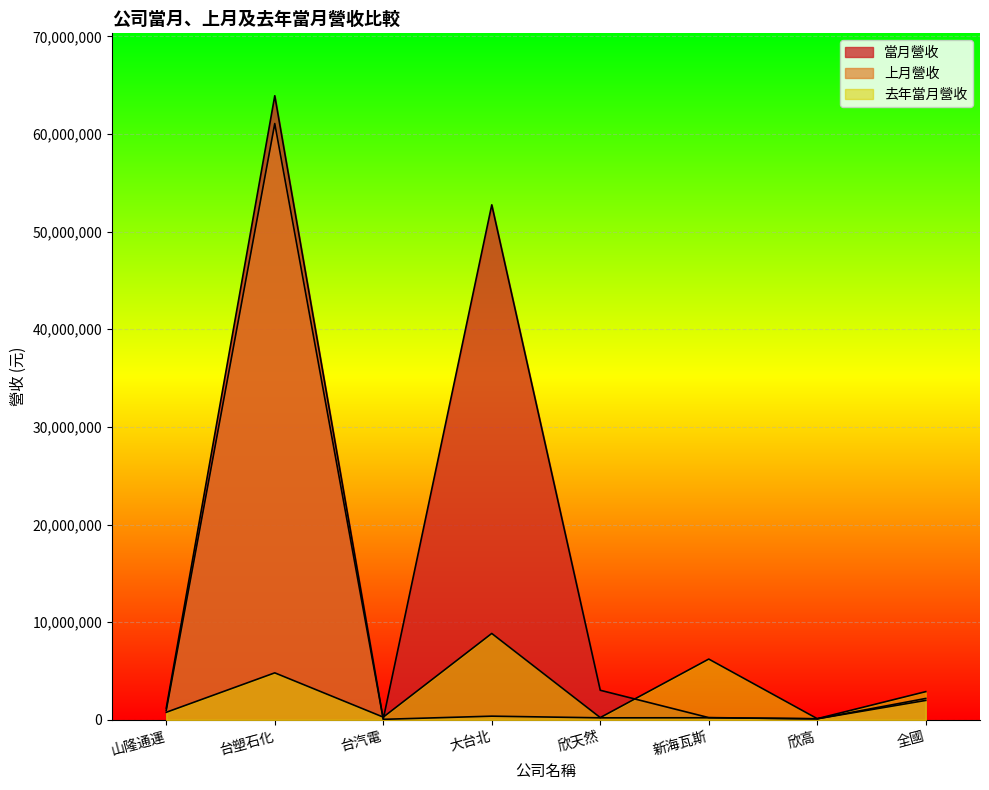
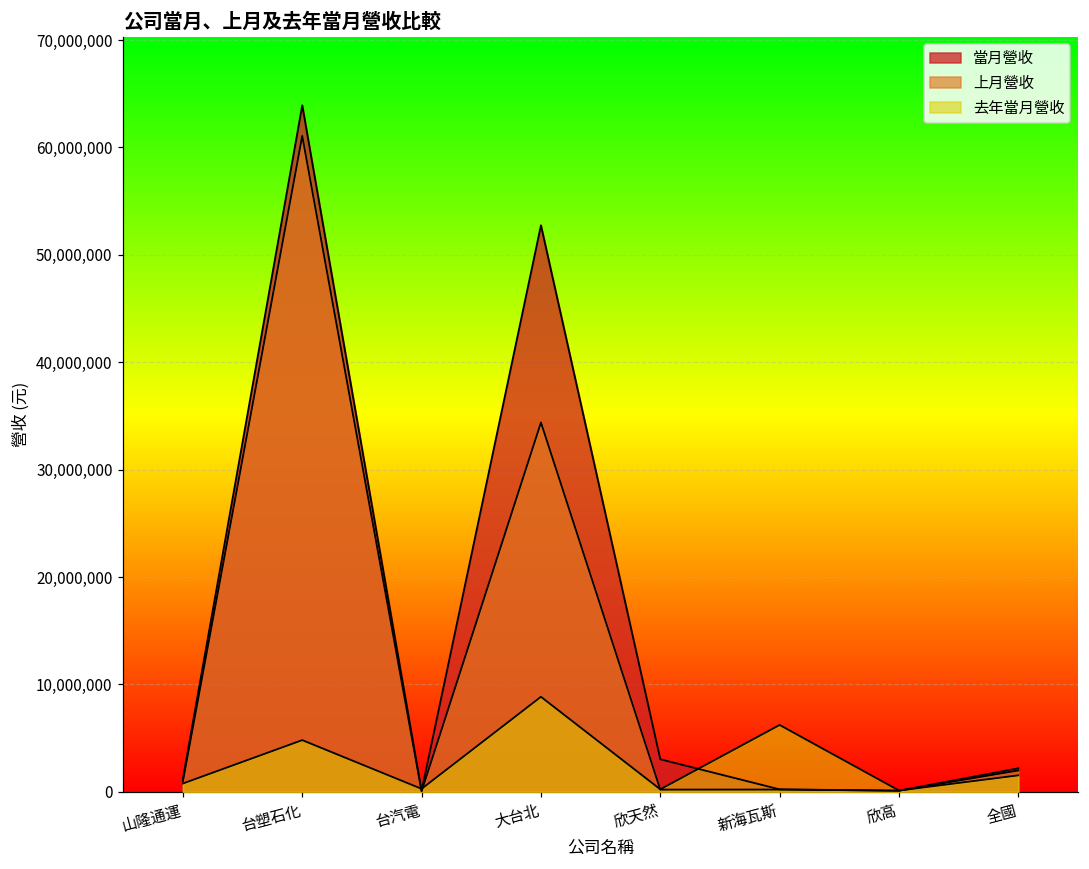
上月營收, 大台北: 0 -> 34,000,000
去年當月營收, 全國: 3,000,000 -> 2,000,000
